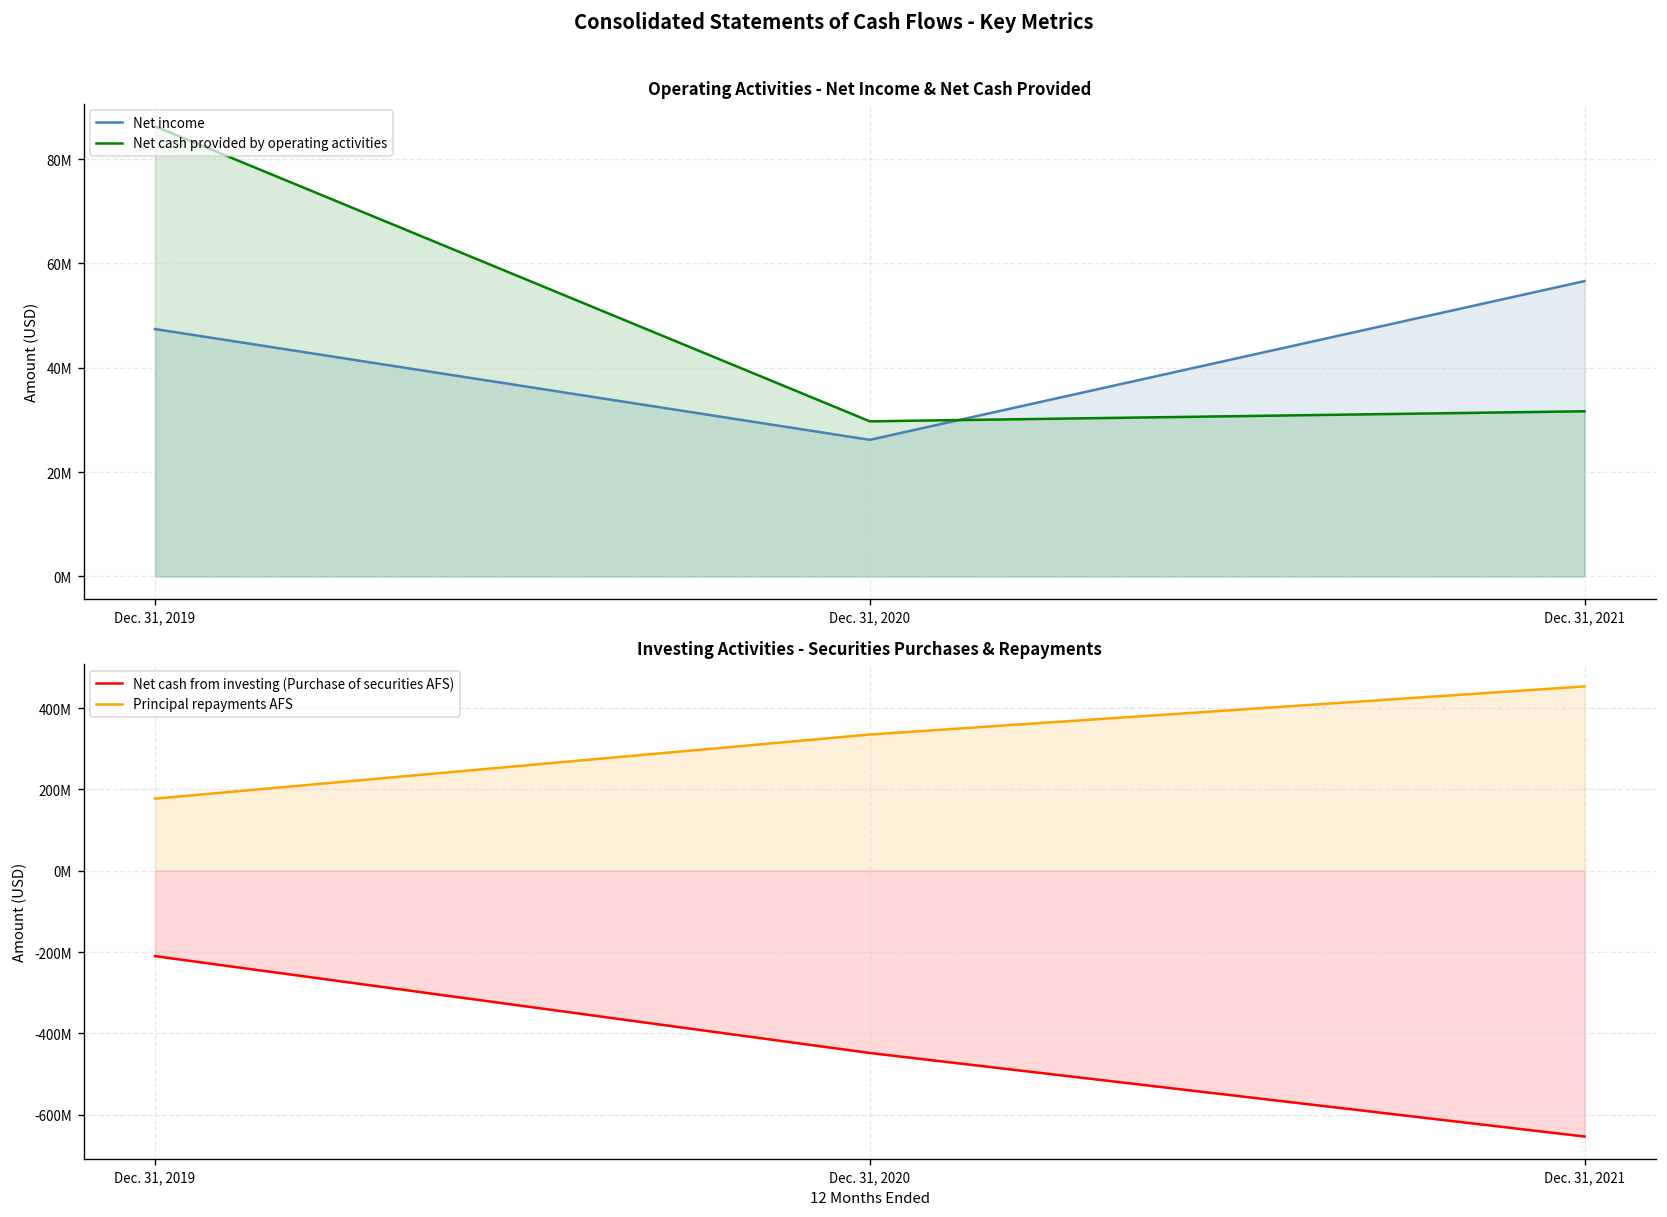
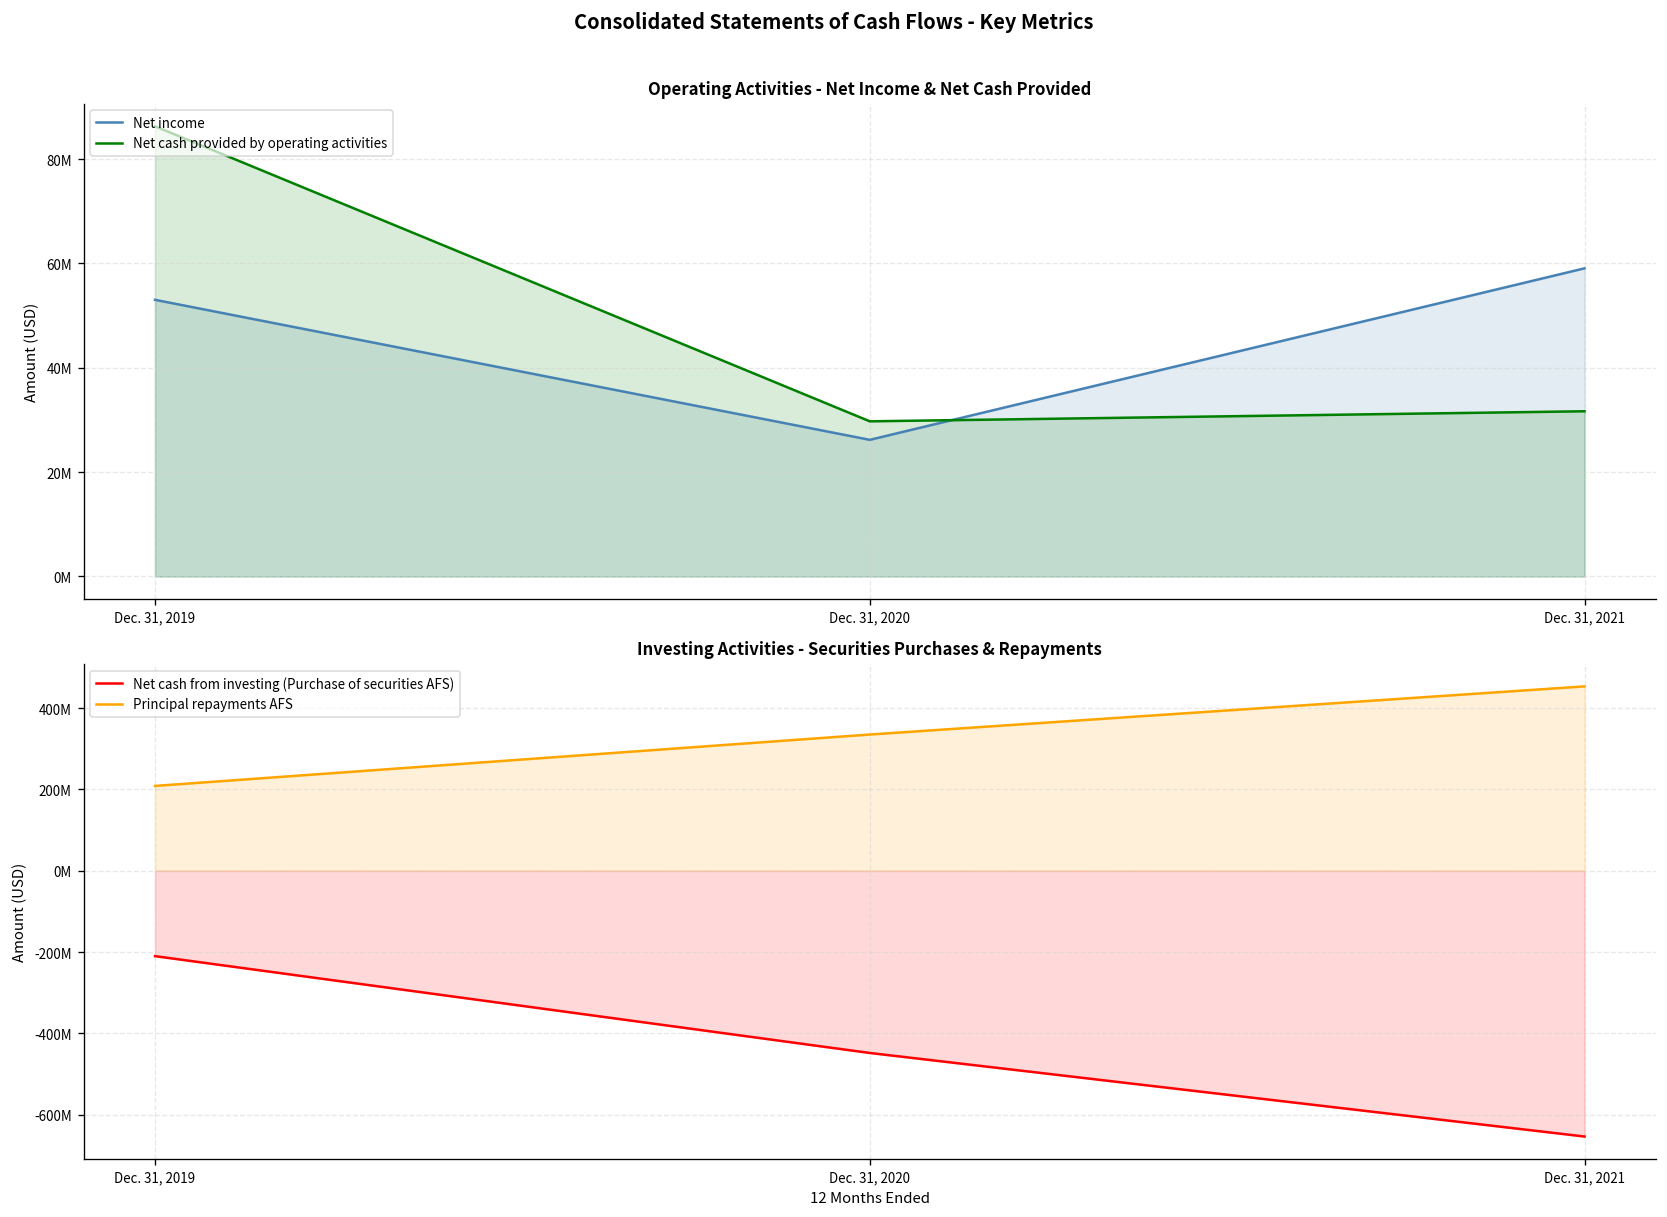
Operating Activities - Net Income & Net Cash Provided, Net income, Dec. 31, 2019: 47000000 -> 53000000
Operating Activities - Net Income & Net Cash Provided, Net income, Dec. 31, 2021: 57000000 -> 59000000
Investing Activities - Securities Purchases & Repayments, Principal repayments AFS, Dec. 31, 2019: 180000000 -> 210000000
